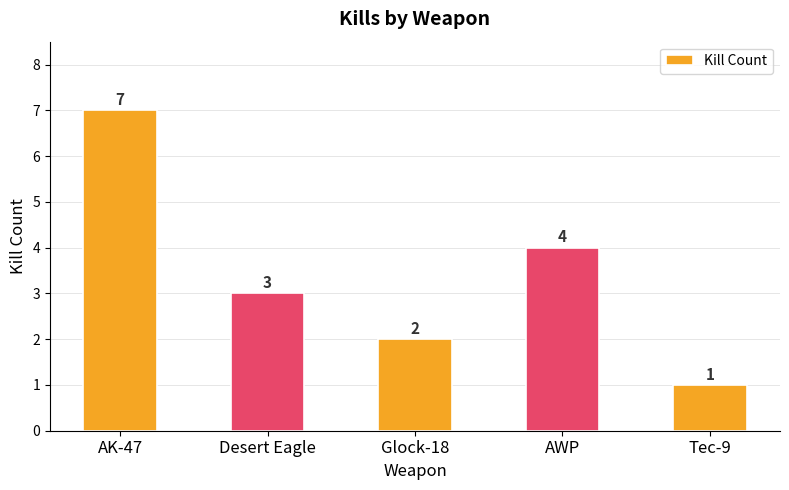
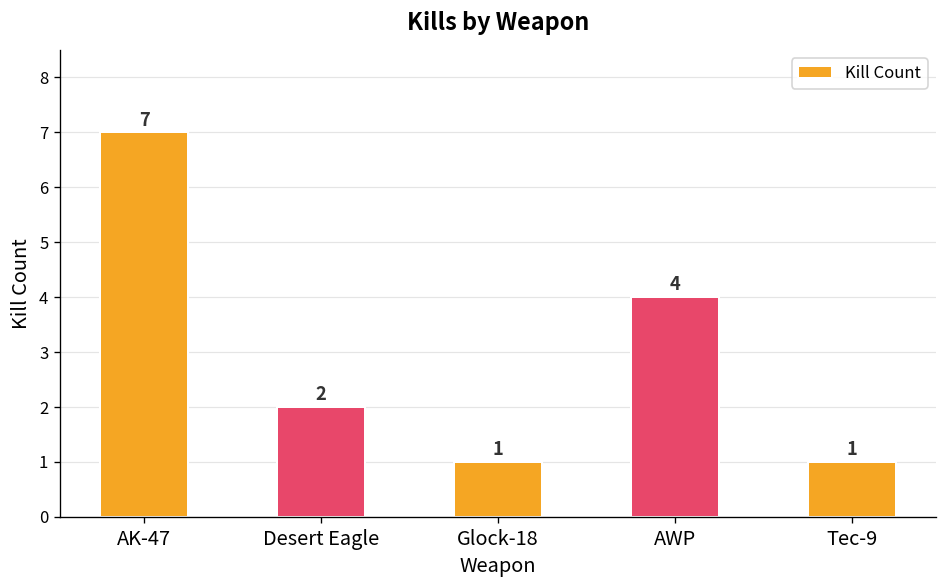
Desert Eagle: 3 -> 2
Glock-18: 2 -> 1
